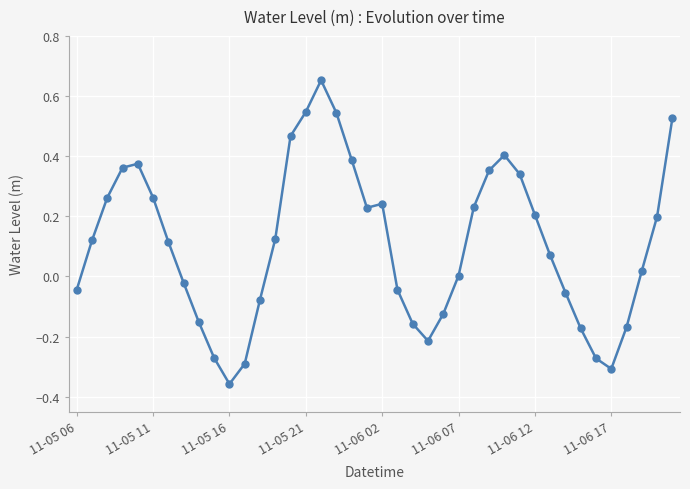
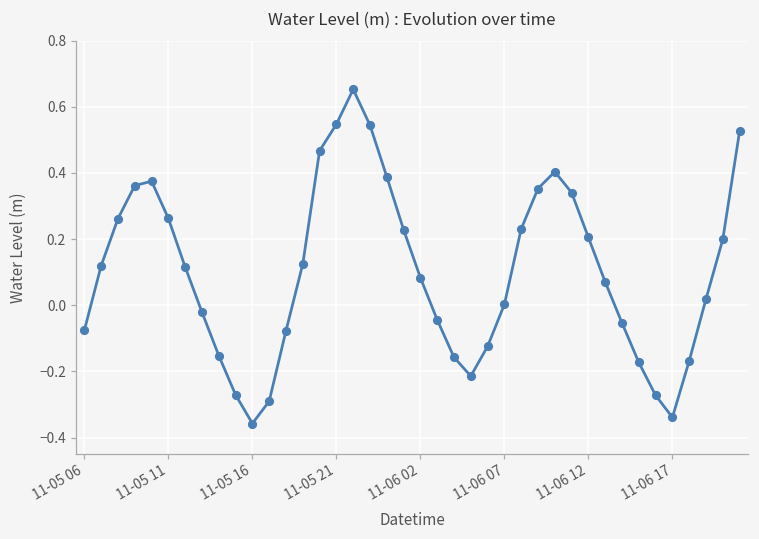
11-05 06: -0.04 -> -0.08
11-06 02: 0.24 -> 0.08
11-06 17: -0.31 -> -0.34
